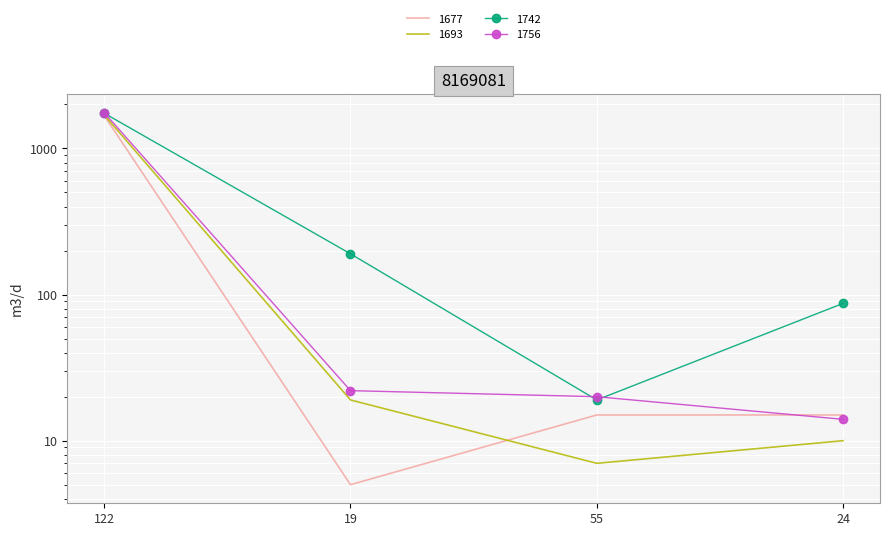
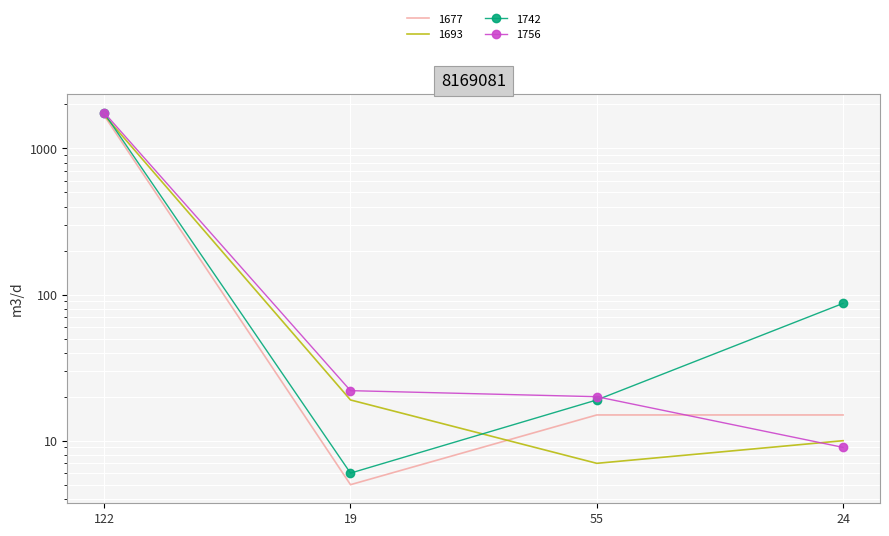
1742, 19: 190 -> 6
1756, 24: 14 -> 9
